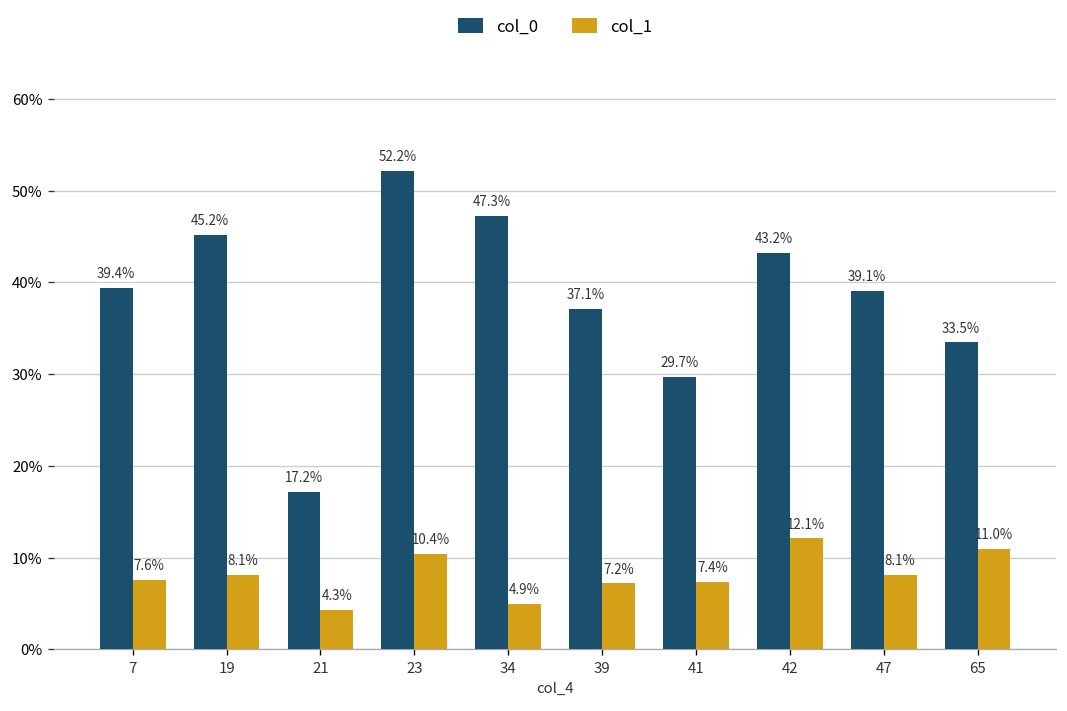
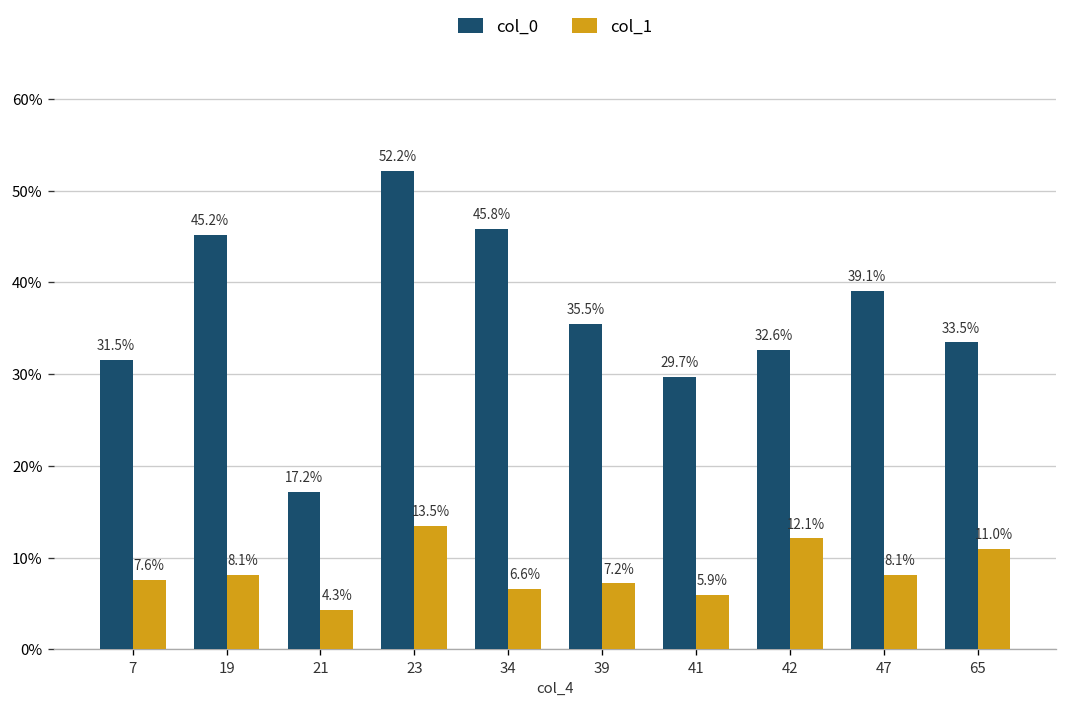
col_0, 7: 39.4% -> 31.5%
col_1, 23: 10.4% -> 13.5%
col_0, 34: 47.3% -> 45.8%
col_1, 34: 4.9% -> 6.6%
col_0, 39: 37.1% -> 35.5%
col_1, 41: 7.4% -> 5.9%
col_0, 42: 43.2% -> 32.6%
